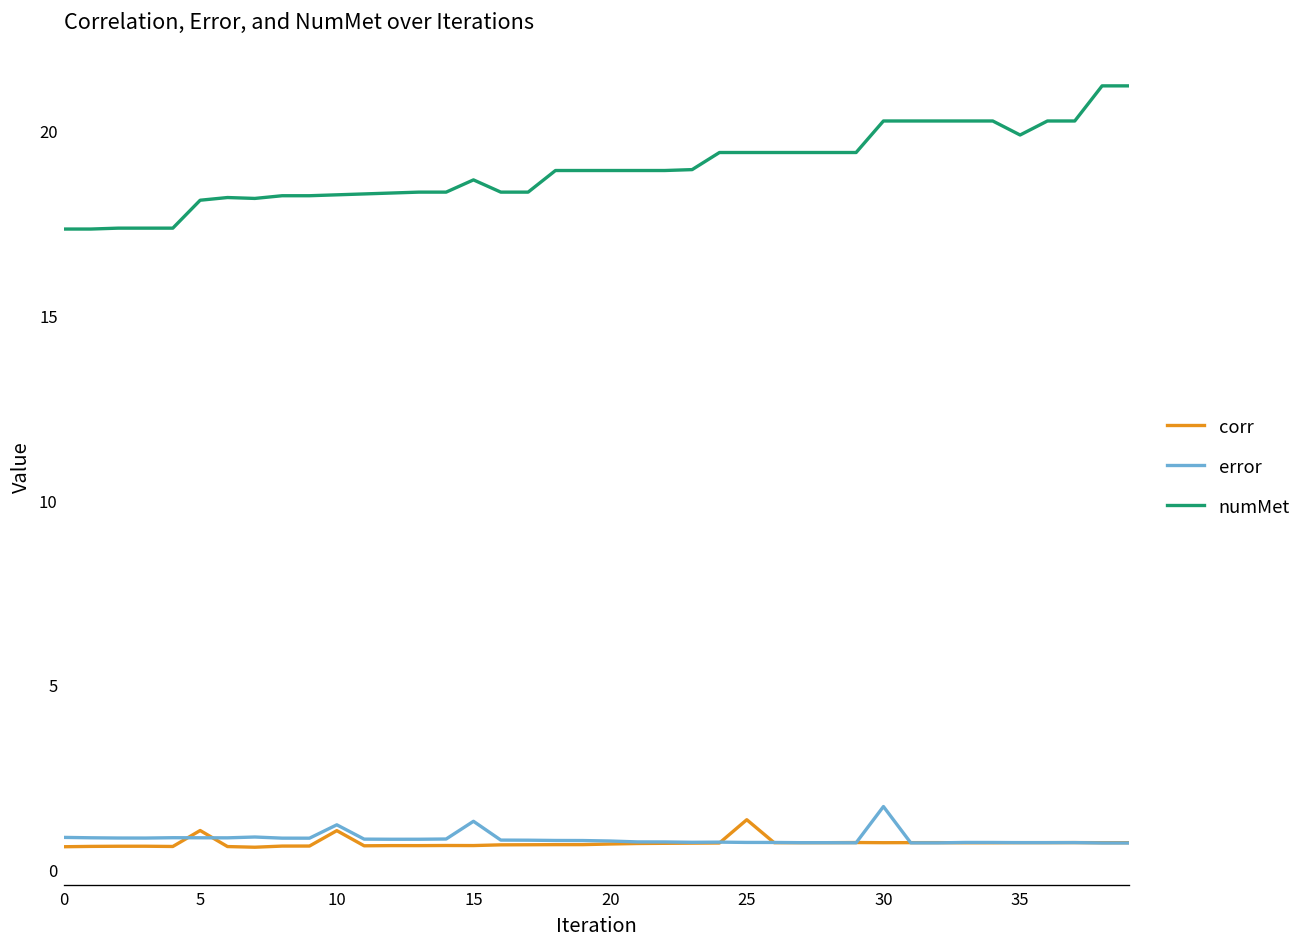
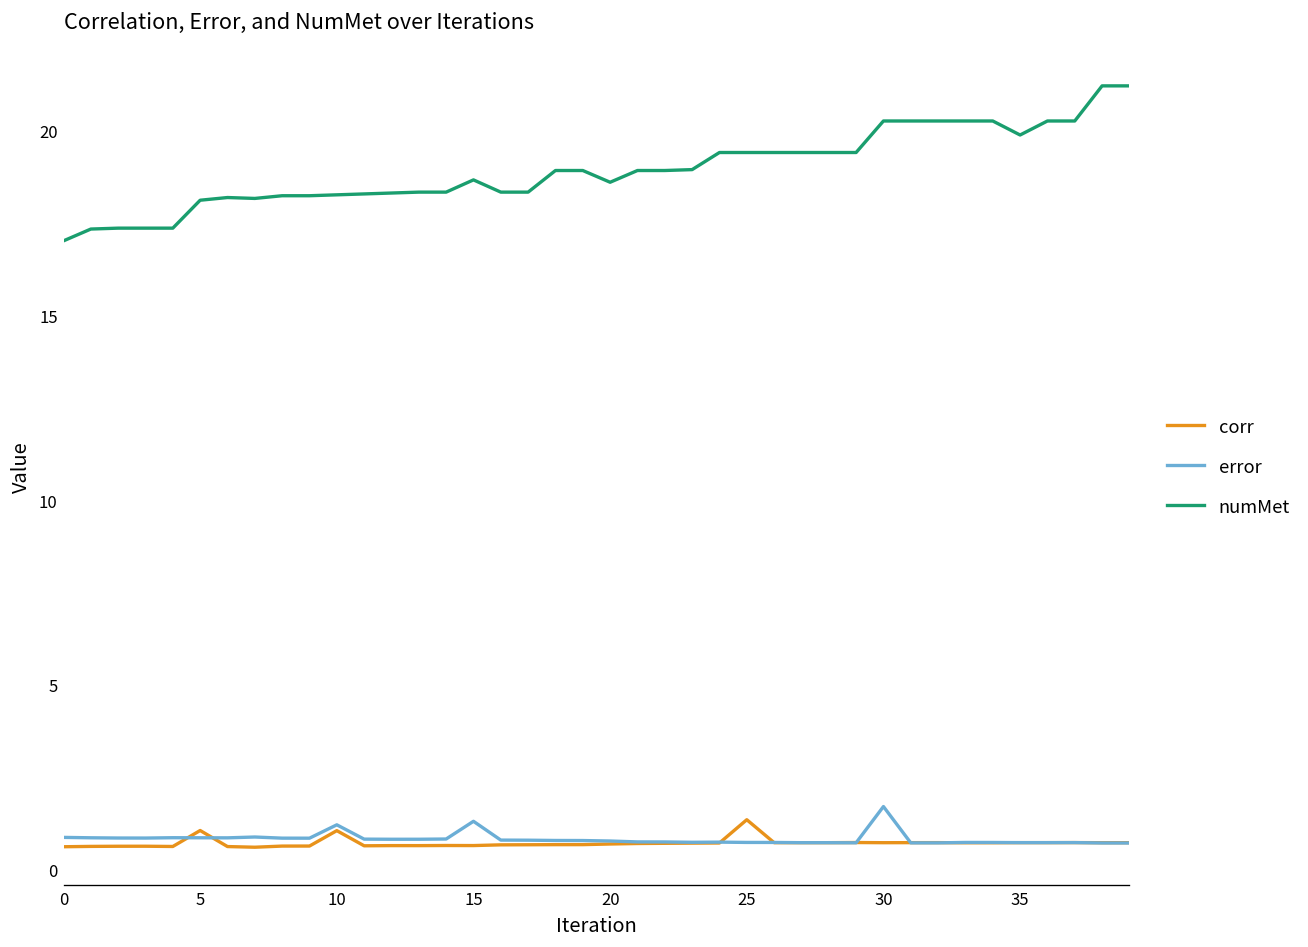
numMet, 0: 17.3 -> 17.0
numMet, 20: 18.9 -> 18.6
